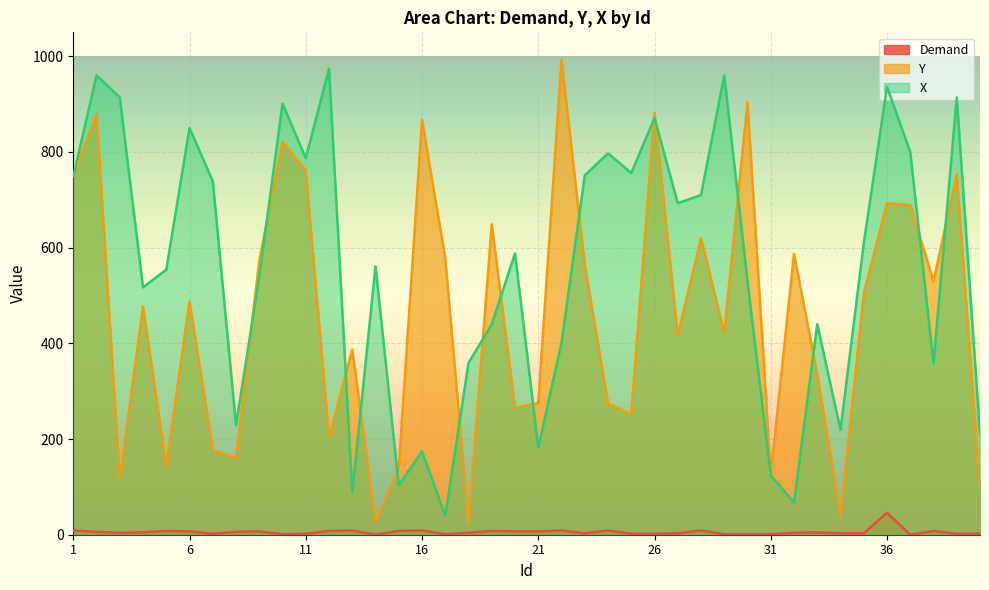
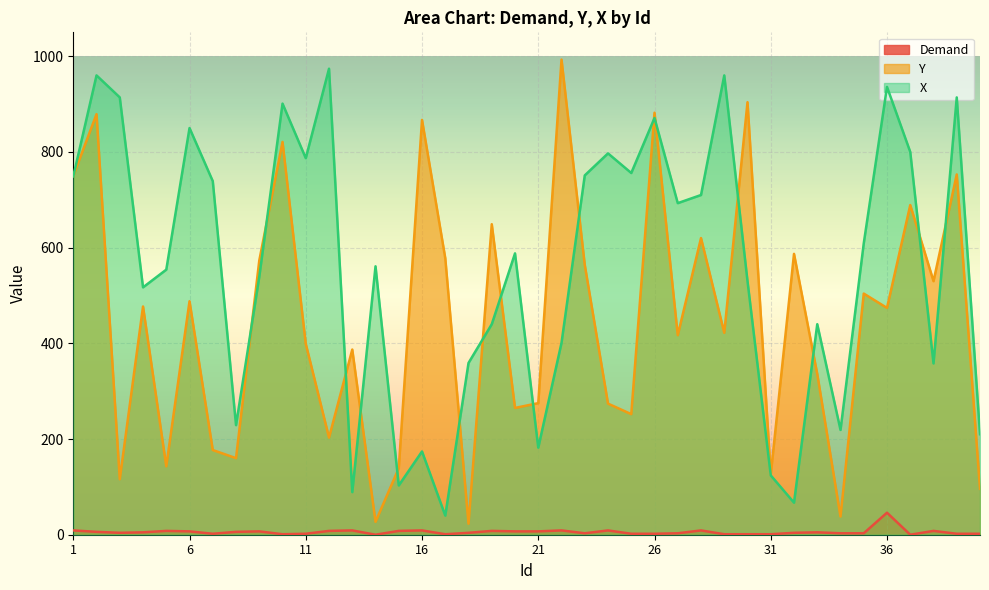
Y, 11: 760 -> 400
Y, 36: 690 -> 470
